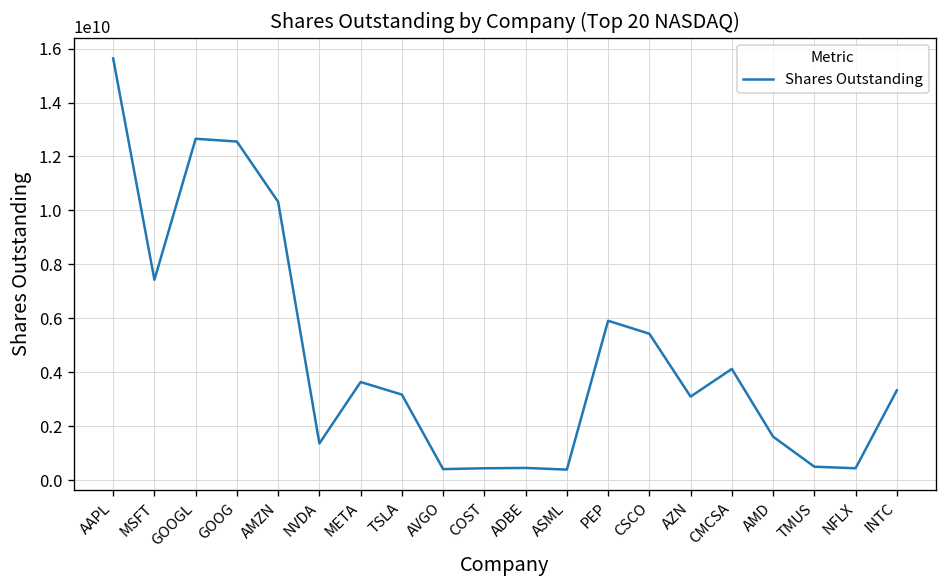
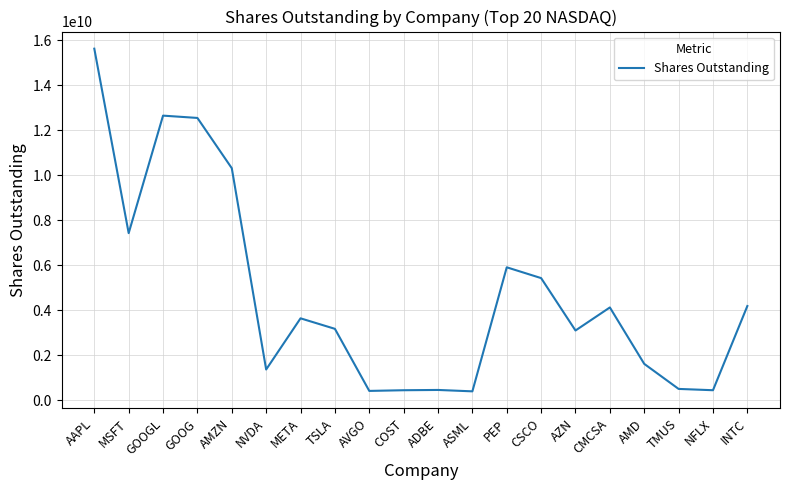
INTC: 3300000000 -> 4200000000
